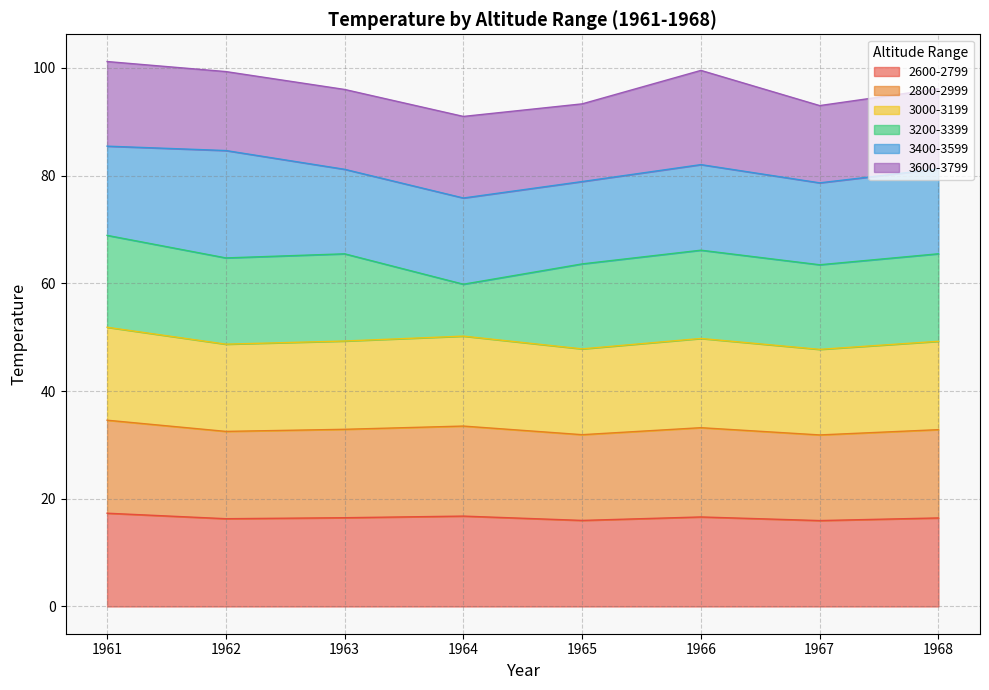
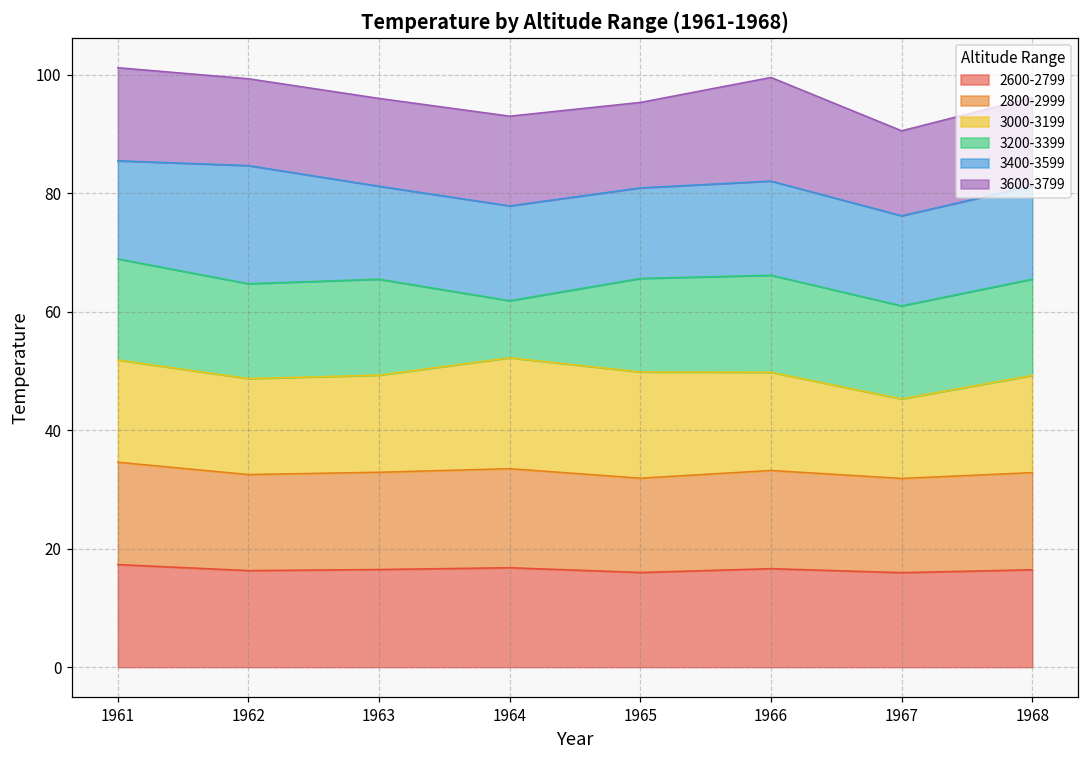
3000-3199, 1964: 17 -> 19
3000-3199, 1965: 16 -> 18
3000-3199, 1967: 16 -> 13
